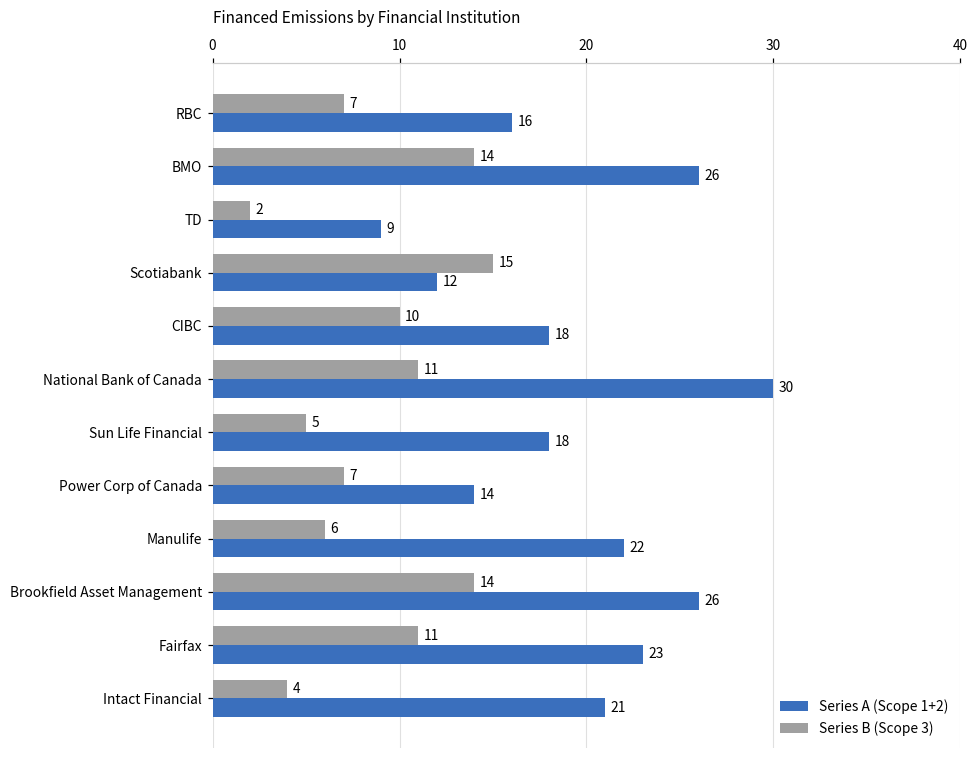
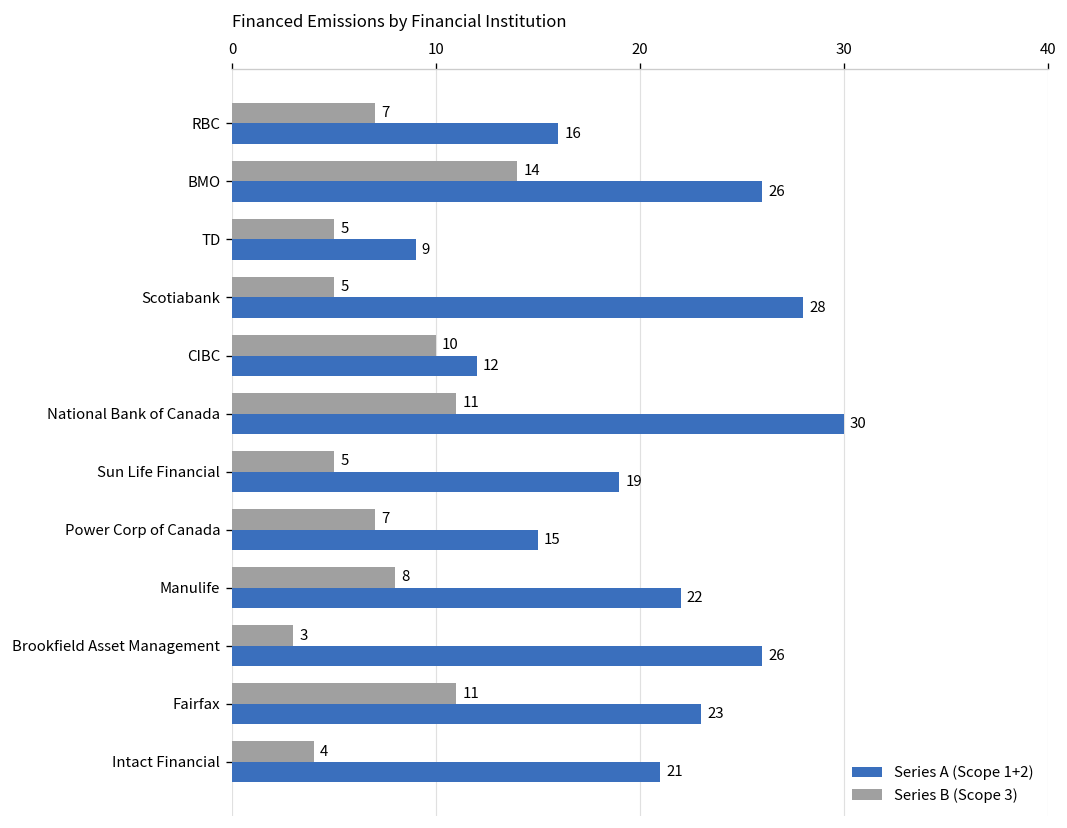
Series B (Scope 3), TD: 2 -> 5
Series B (Scope 3), Scotiabank: 15 -> 5
Series A (Scope 1+2), Scotiabank: 12 -> 28
Series A (Scope 1+2), CIBC: 18 -> 12
Series A (Scope 1+2), Sun Life Financial: 18 -> 19
Series A (Scope 1+2), Power Corp of Canada: 14 -> 15
Series B (Scope 3), Manulife: 6 -> 8
Series B (Scope 3), Brookfield Asset Management: 14 -> 3
